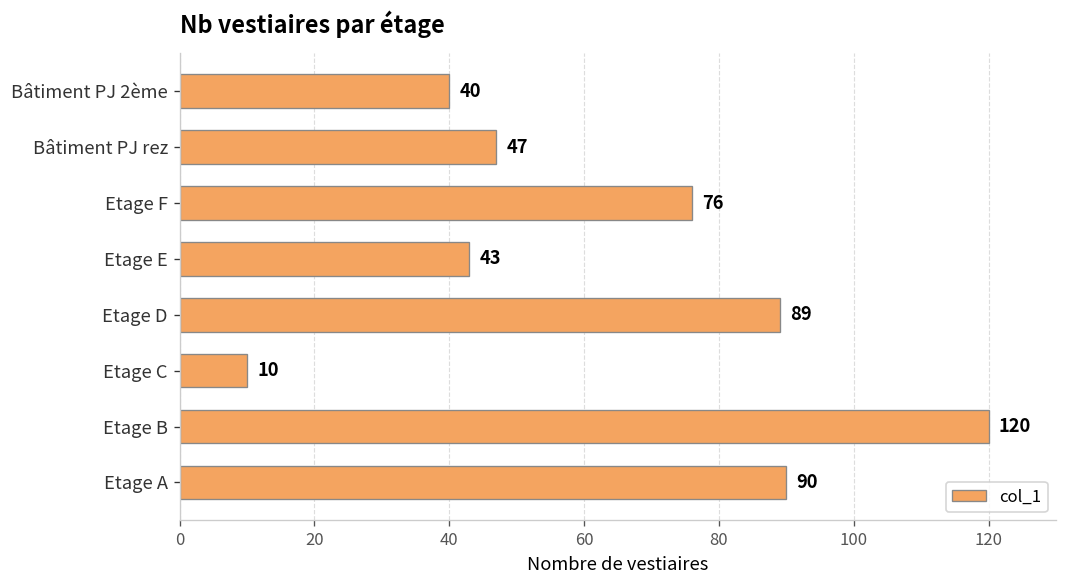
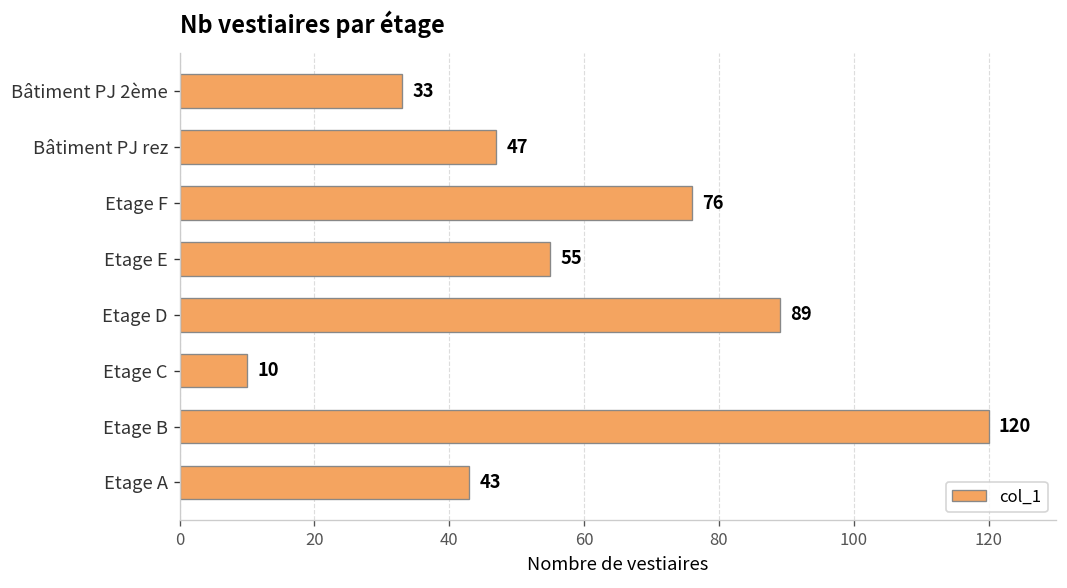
Bâtiment PJ 2ème: 40 -> 33
Etage E: 43 -> 55
Etage A: 90 -> 43
